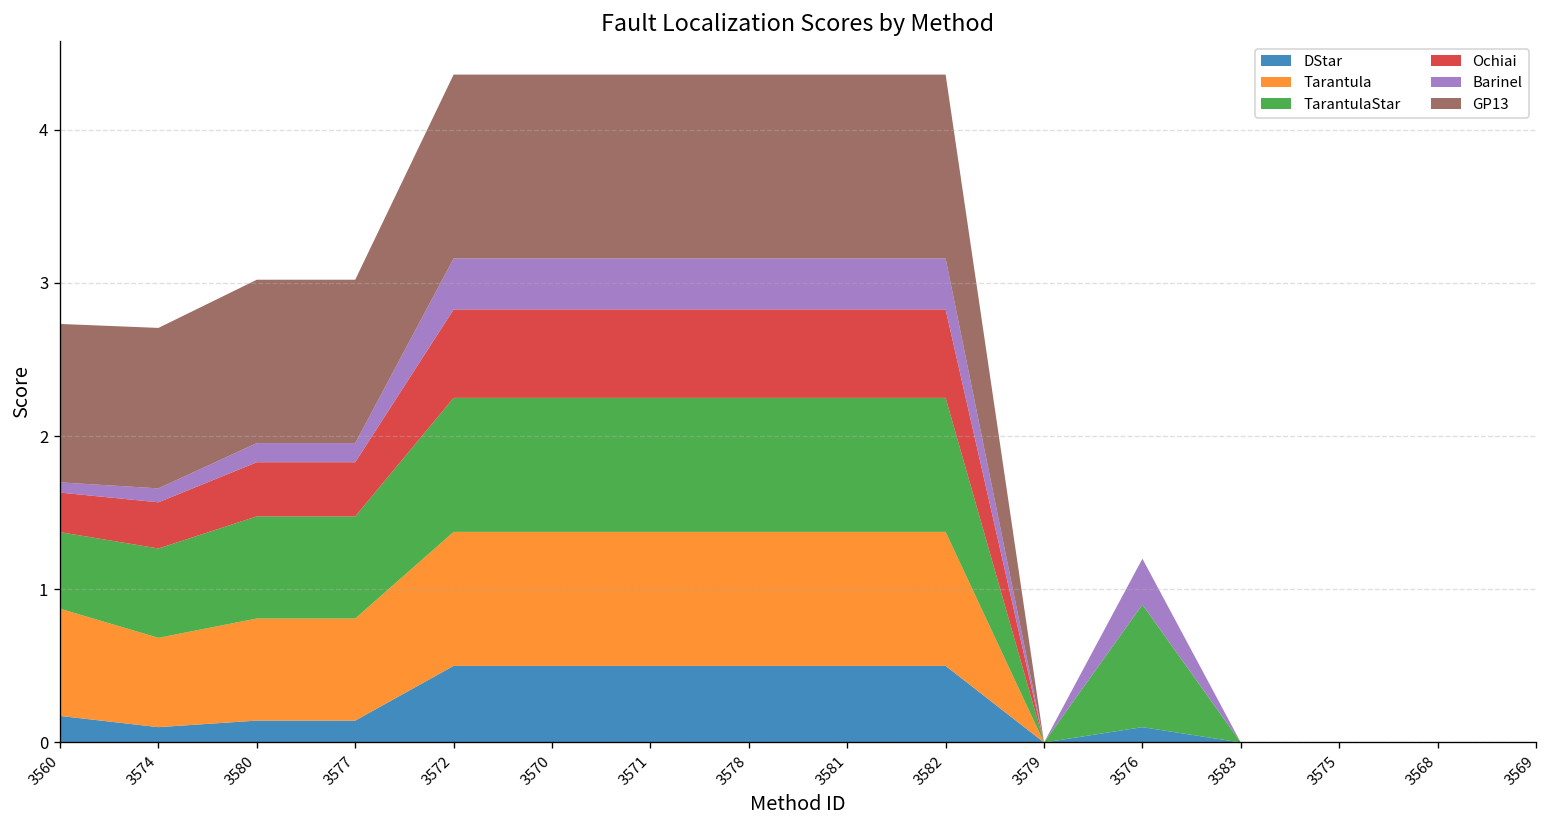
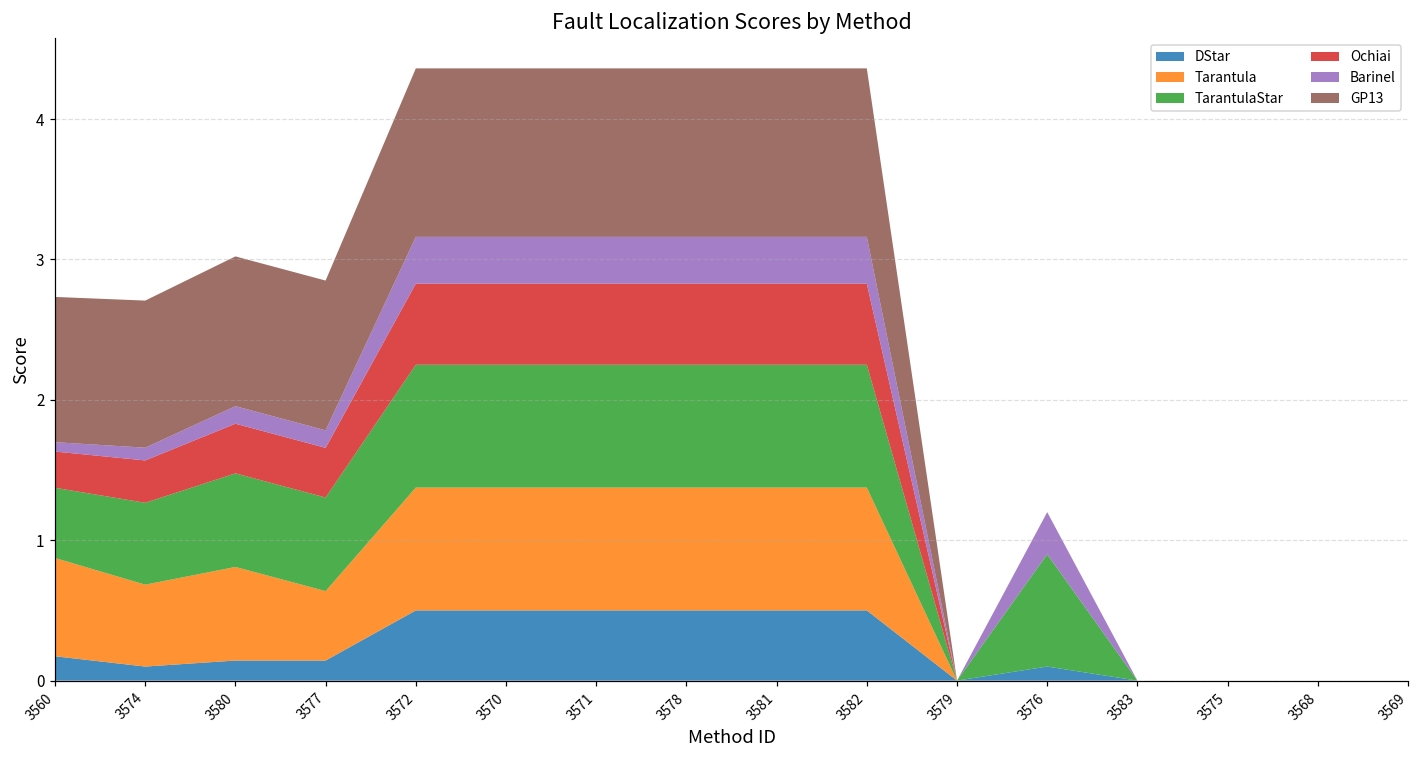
Tarantula, 3577: 0.67 -> 0.49
